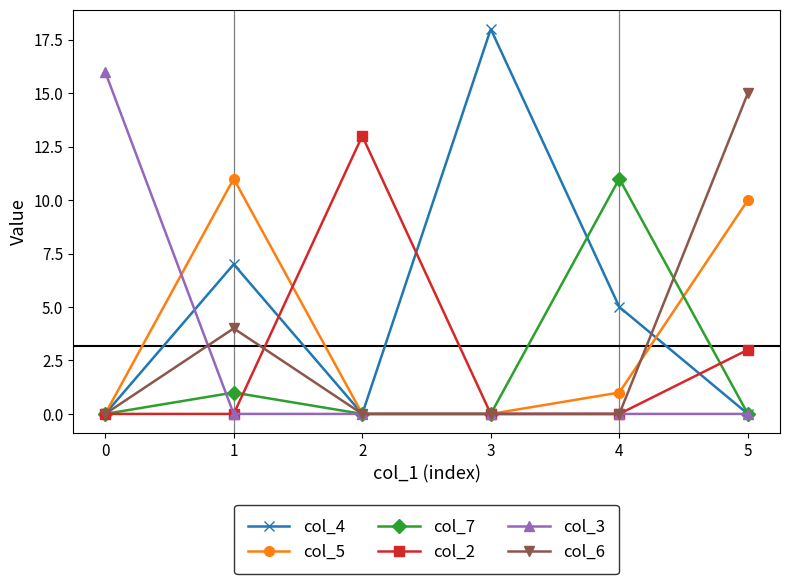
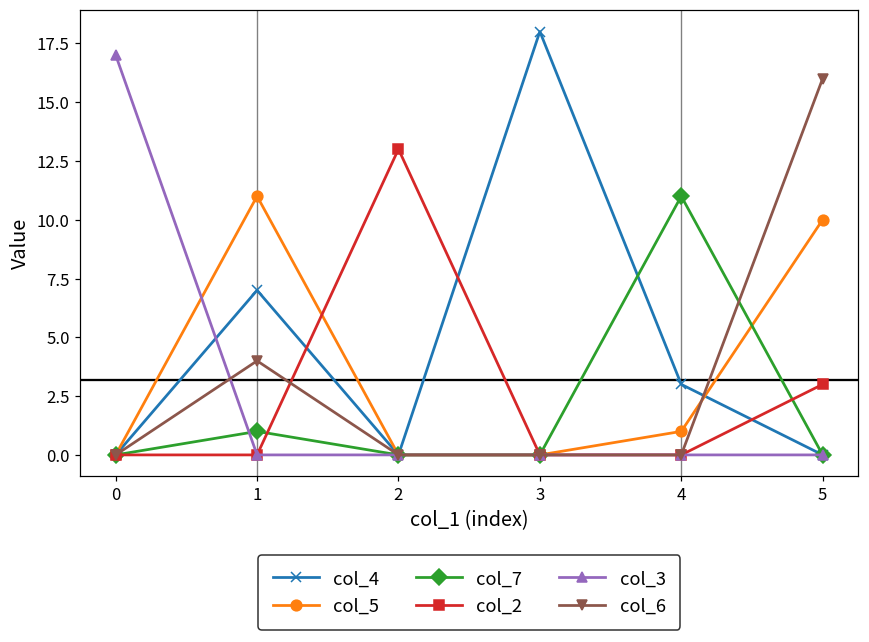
col_3, 0: 16 -> 17
col_4, 4: 5 -> 3
col_6, 5: 15 -> 16
